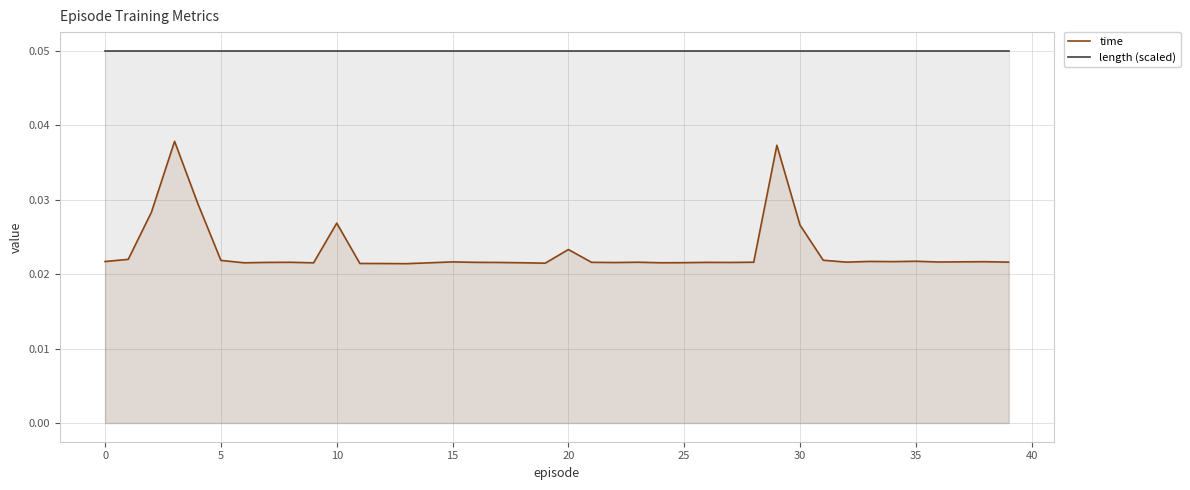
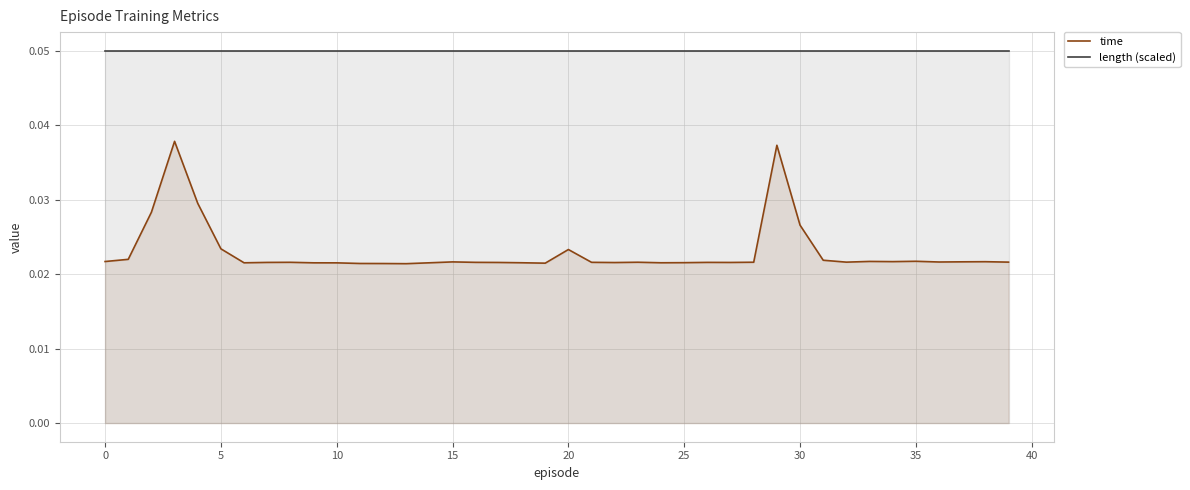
time, 5: 0.022 -> 0.023
time, 10: 0.027 -> 0.022
